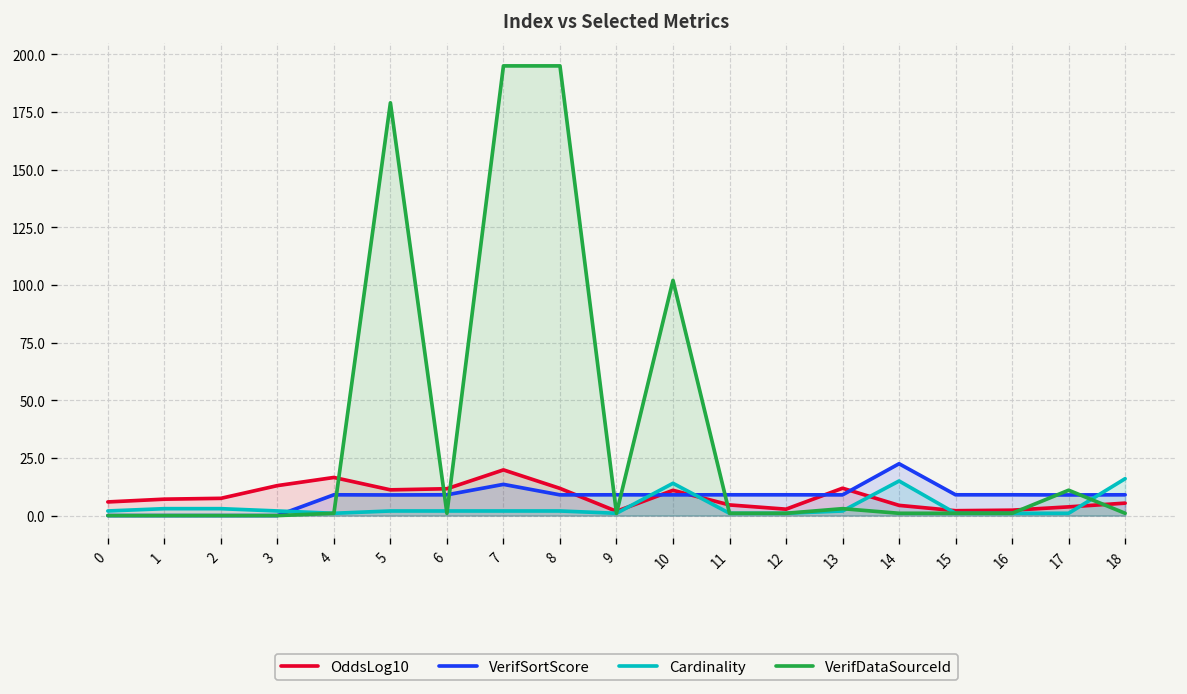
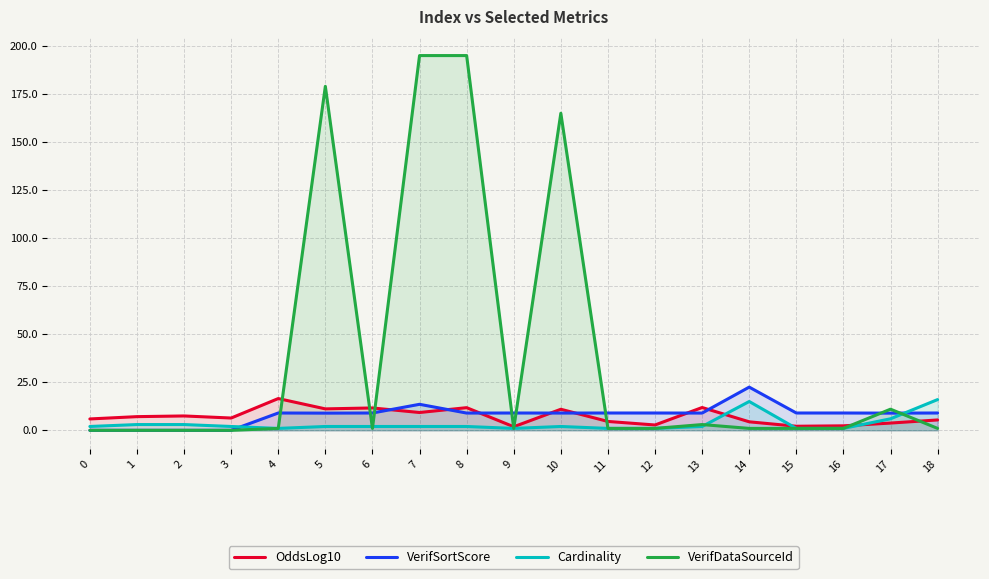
OddsLog10, 3: 13 -> 6
OddsLog10, 7: 20 -> 9
Cardinality, 10: 14 -> 2
VerifDataSourceId, 10: 102 -> 165
Cardinality, 17: 1 -> 6
